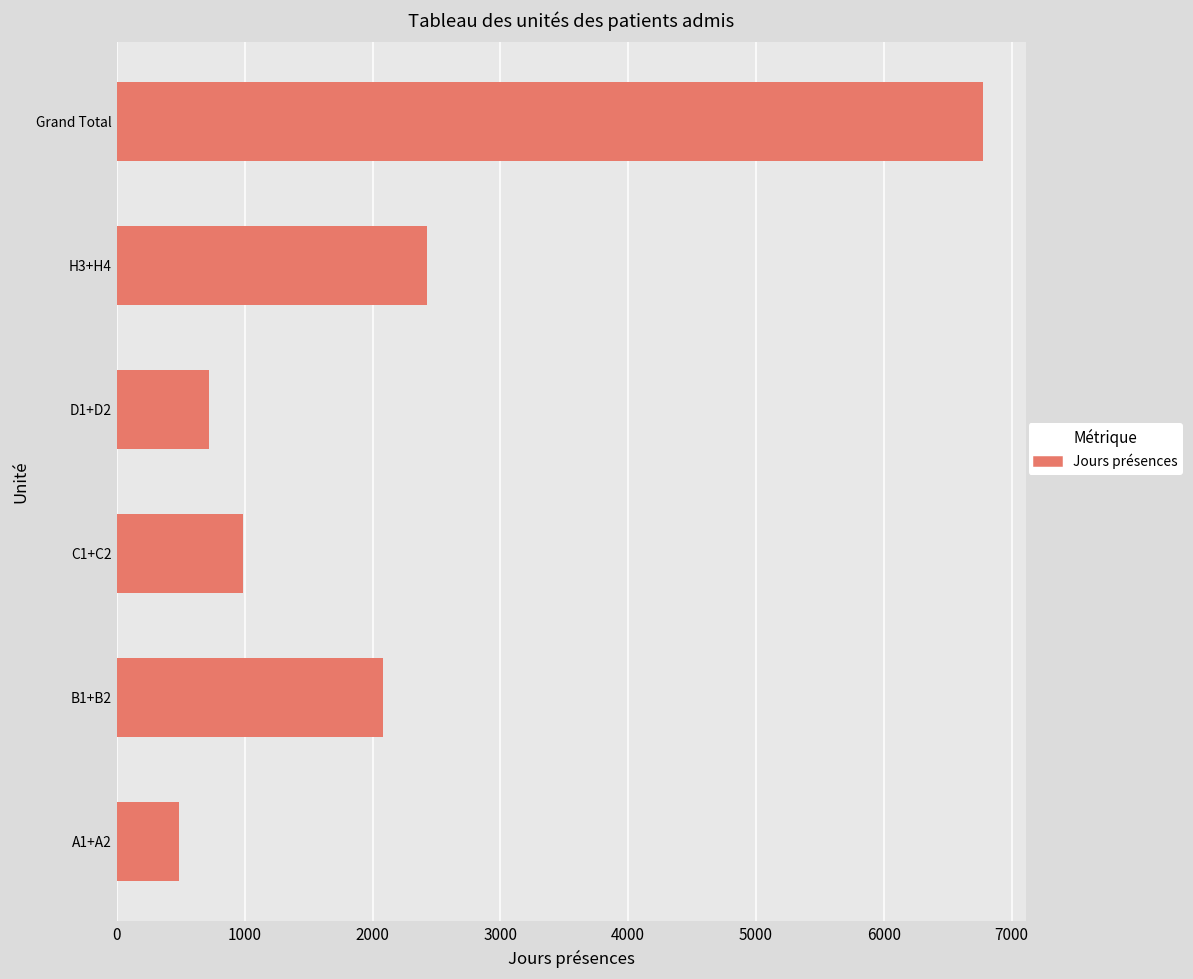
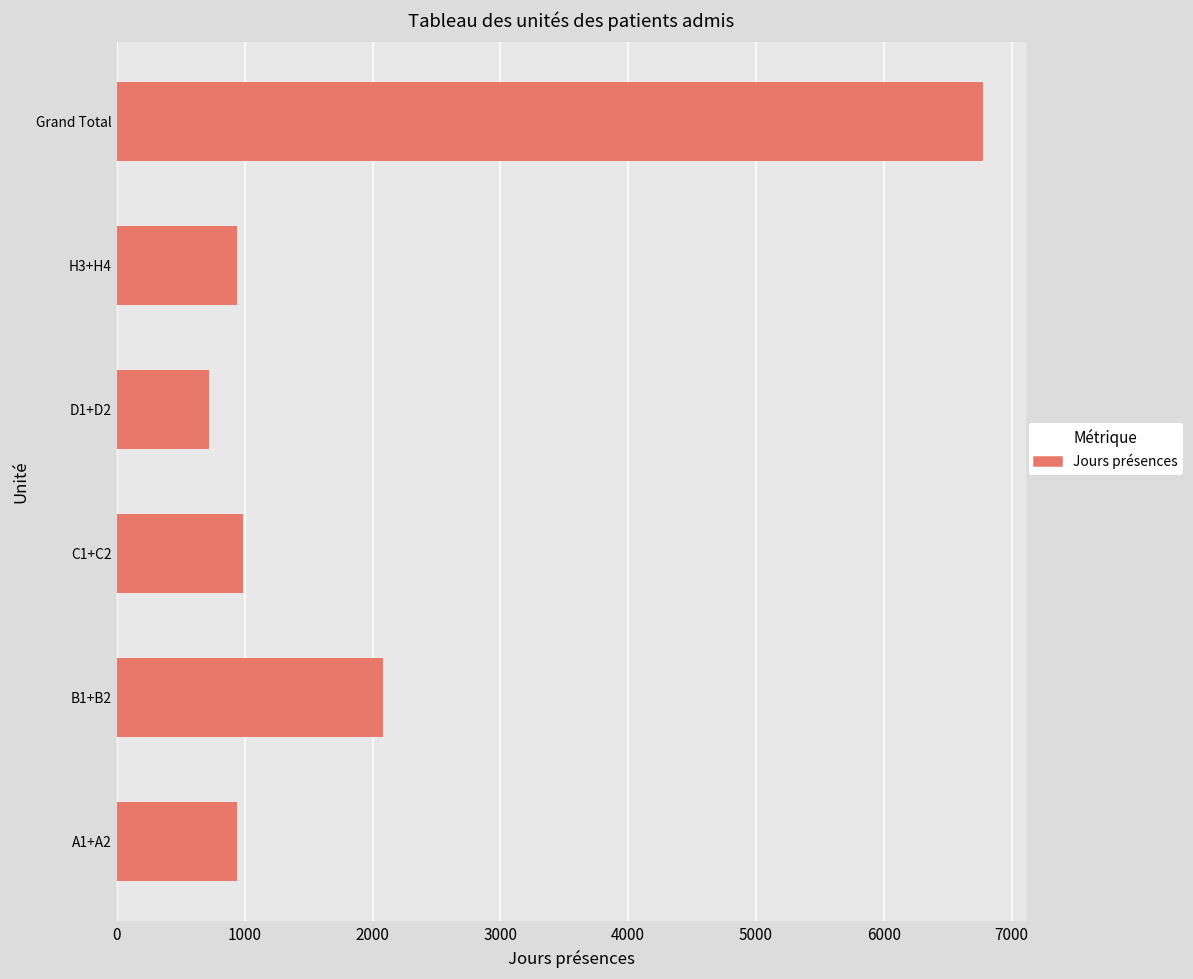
H3+H4: 2420 -> 940
A1+A2: 490 -> 940
